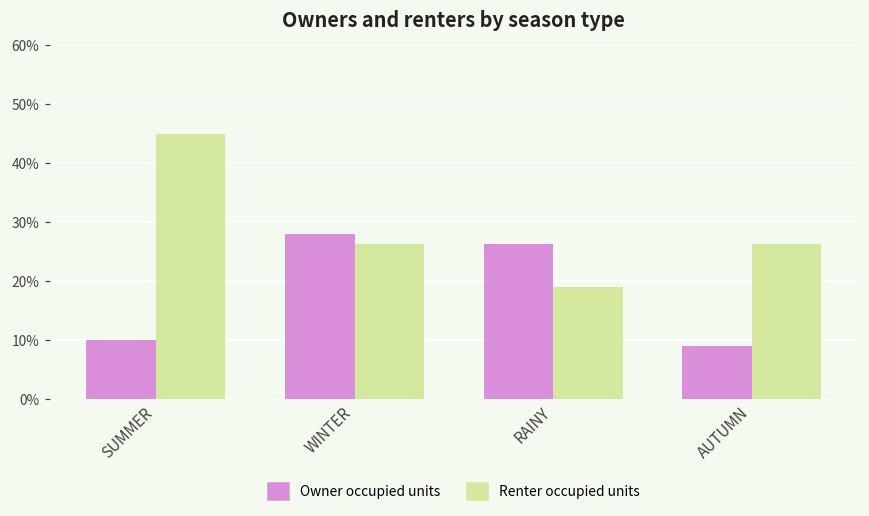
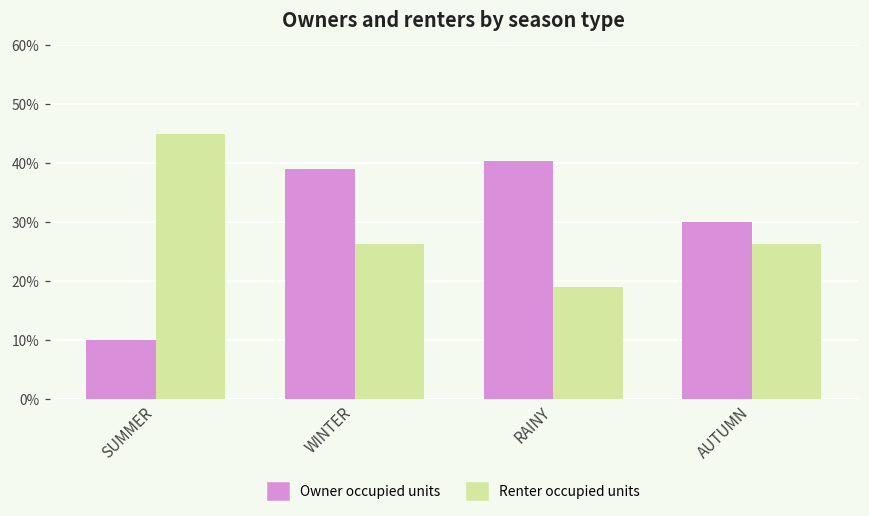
Owner occupied units, WINTER: 28% -> 39%
Owner occupied units, RAINY: 26% -> 40%
Owner occupied units, AUTUMN: 9% -> 30%
